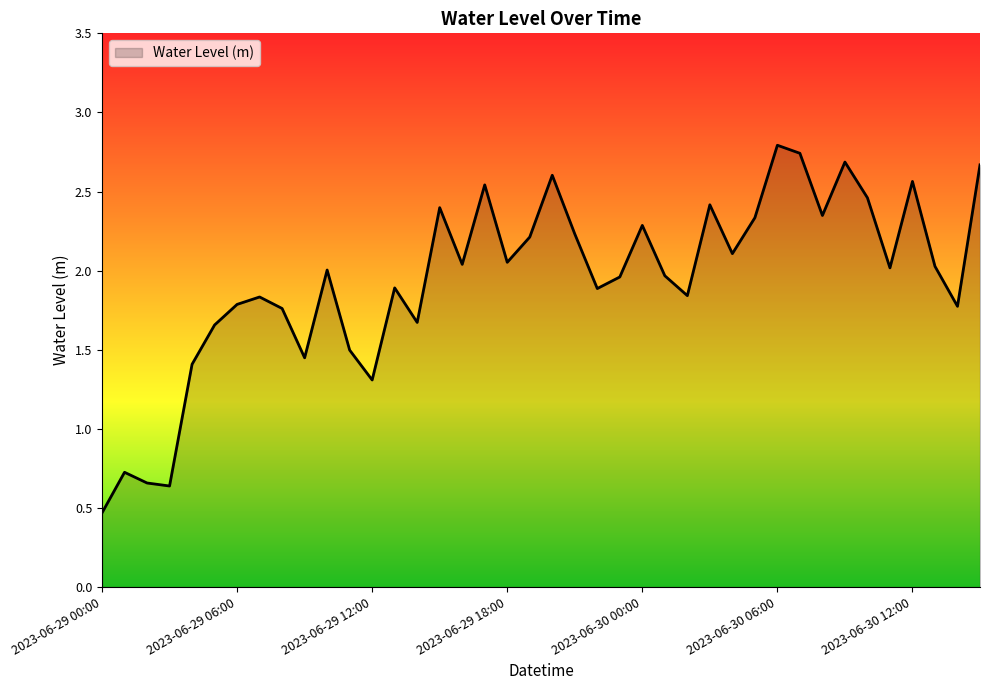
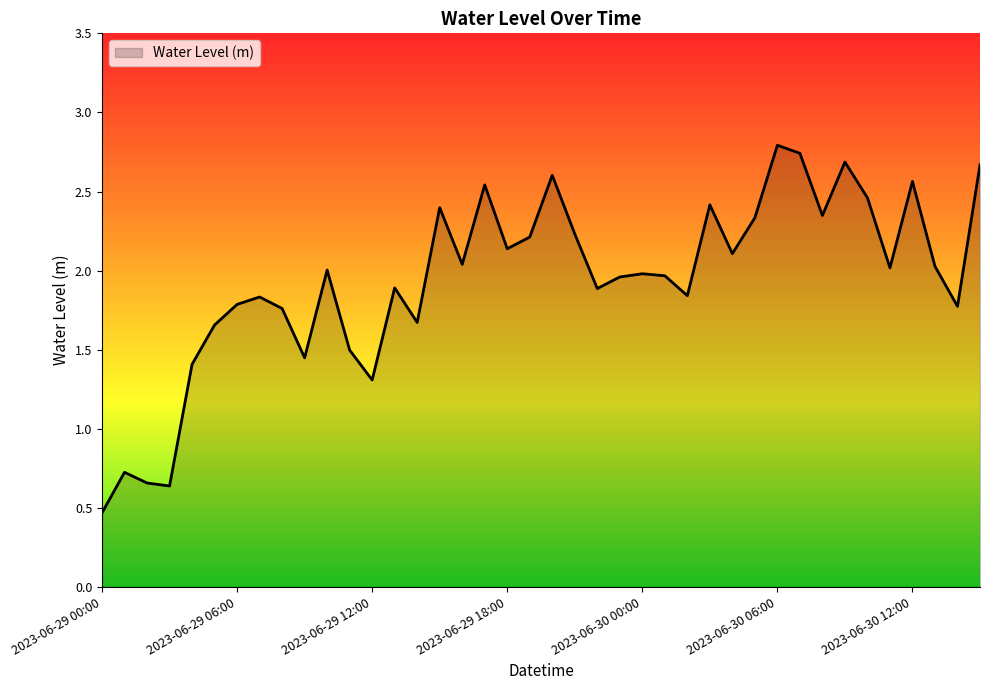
2023-06-29 18:00: 2.05 -> 2.14
2023-06-30 00:00: 2.29 -> 1.98
